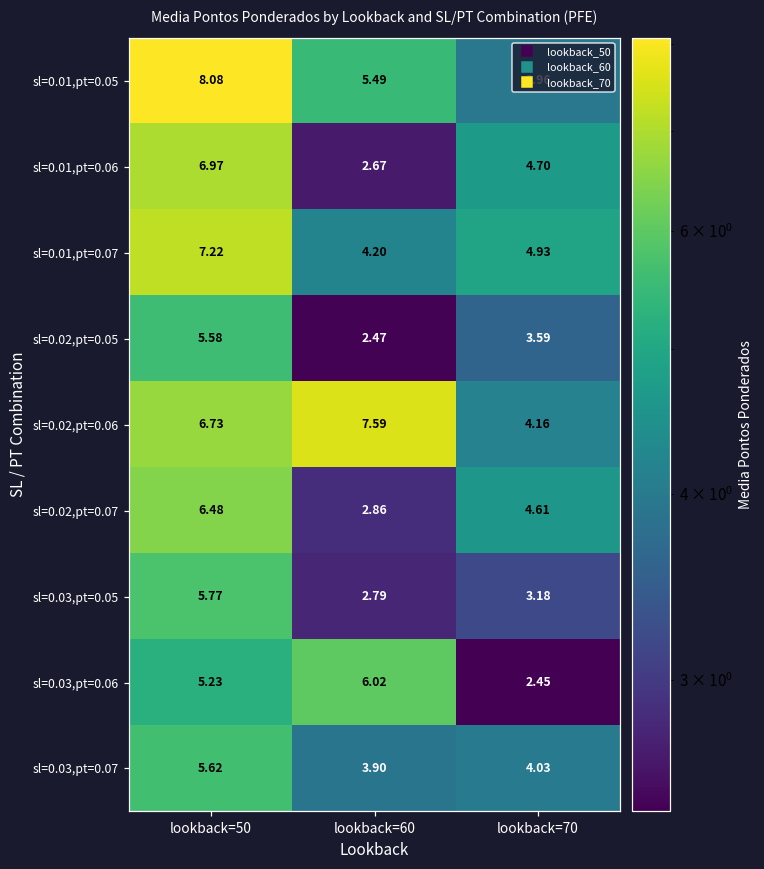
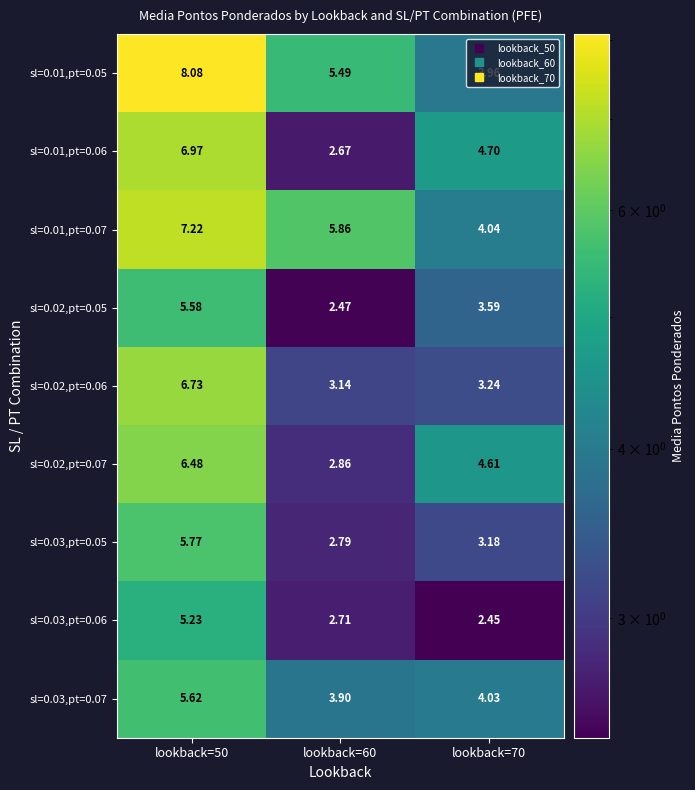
sl=0.01,pt=0.07, lookback=60: 4.20 -> 5.86
sl=0.01,pt=0.07, lookback=70: 4.93 -> 4.04
sl=0.02,pt=0.06, lookback=60: 7.59 -> 3.14
sl=0.02,pt=0.06, lookback=70: 4.16 -> 3.24
sl=0.03,pt=0.06, lookback=60: 6.02 -> 2.71
